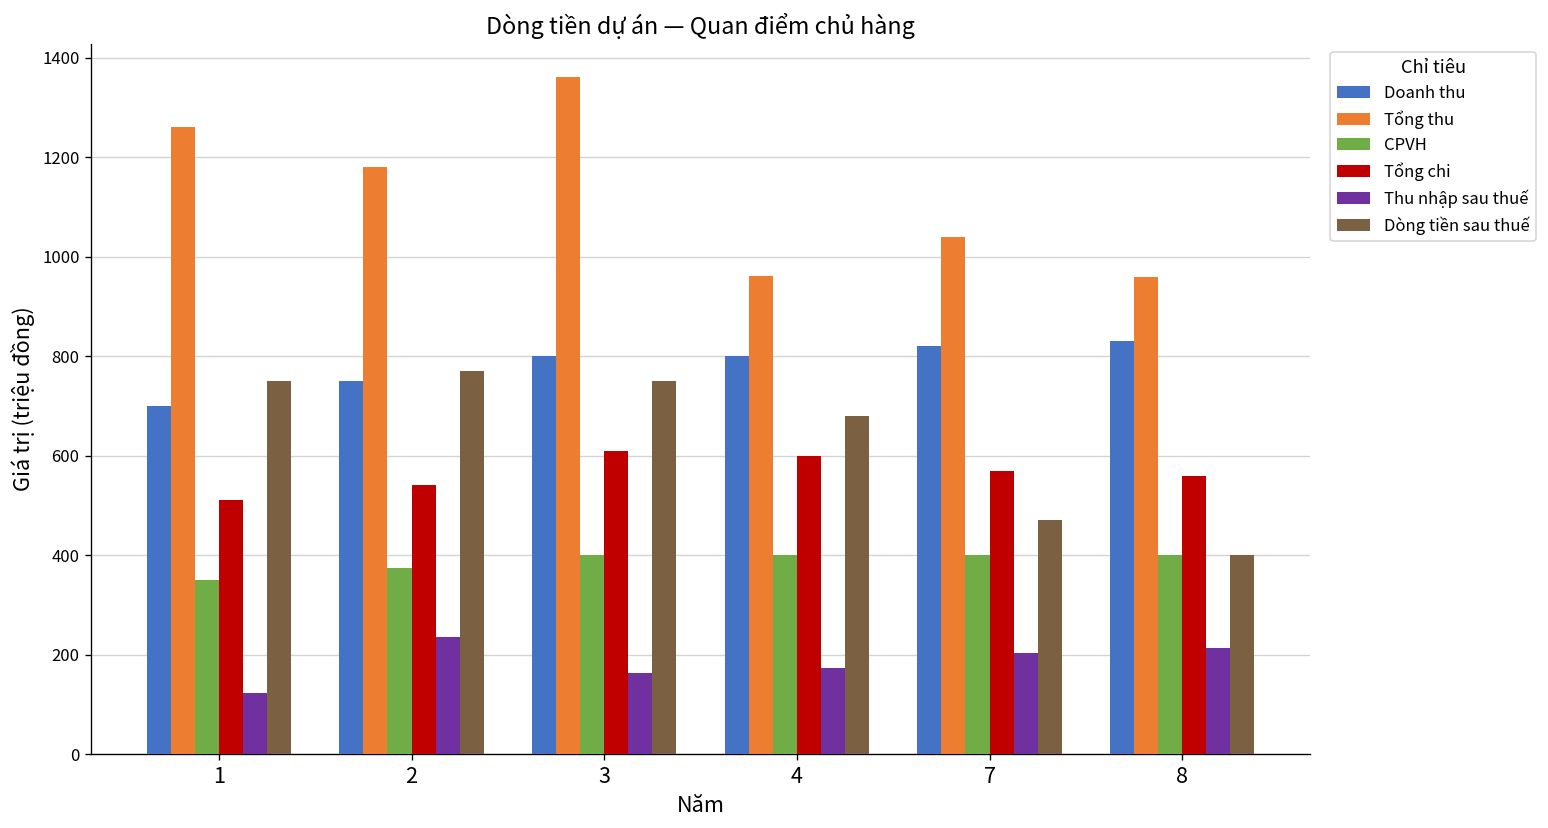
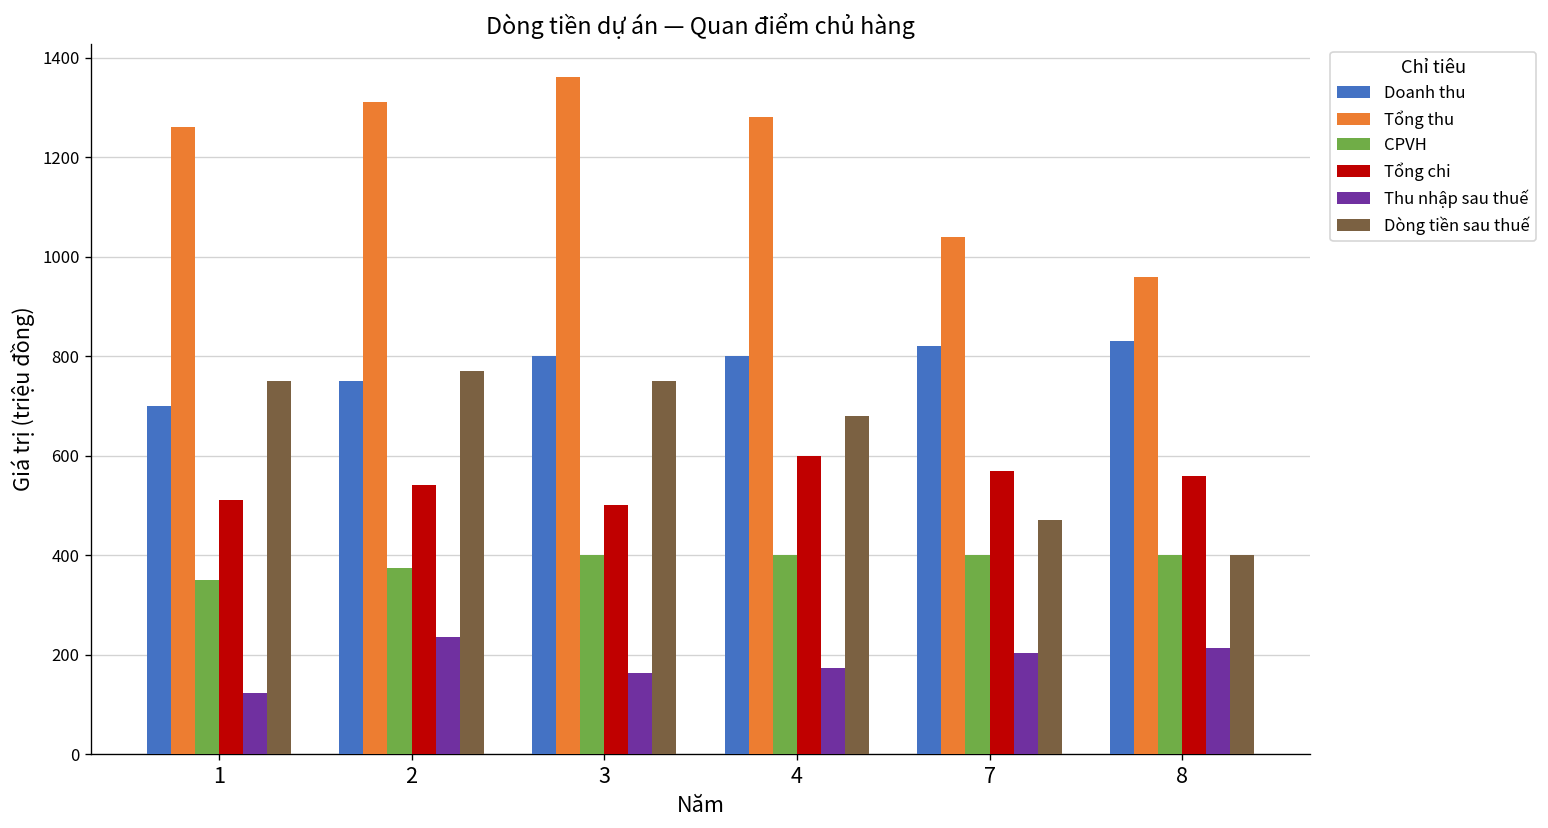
Tổng thu, 2: 1180 -> 1310
Tổng chi, 3: 610 -> 500
Tổng thu, 4: 960 -> 1280
